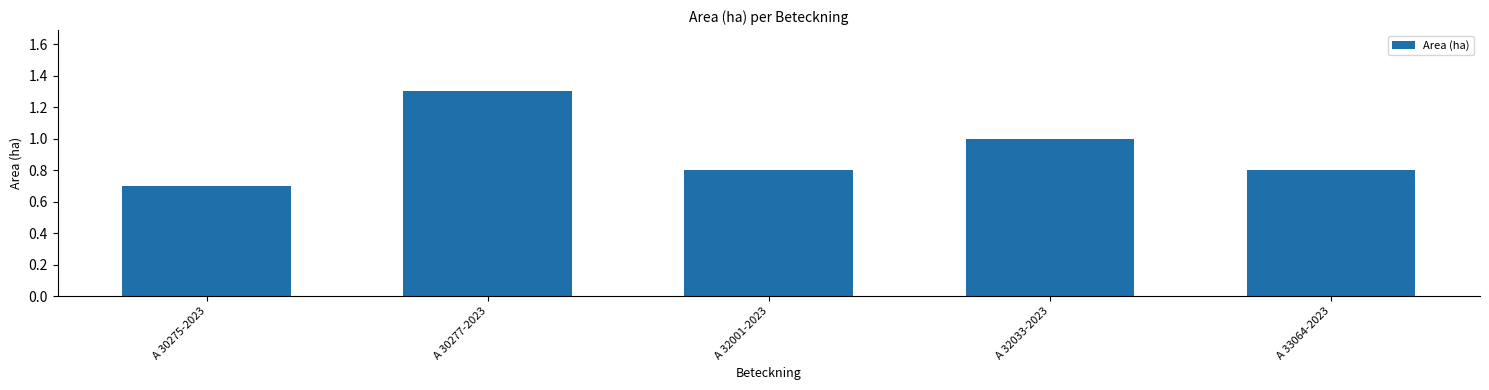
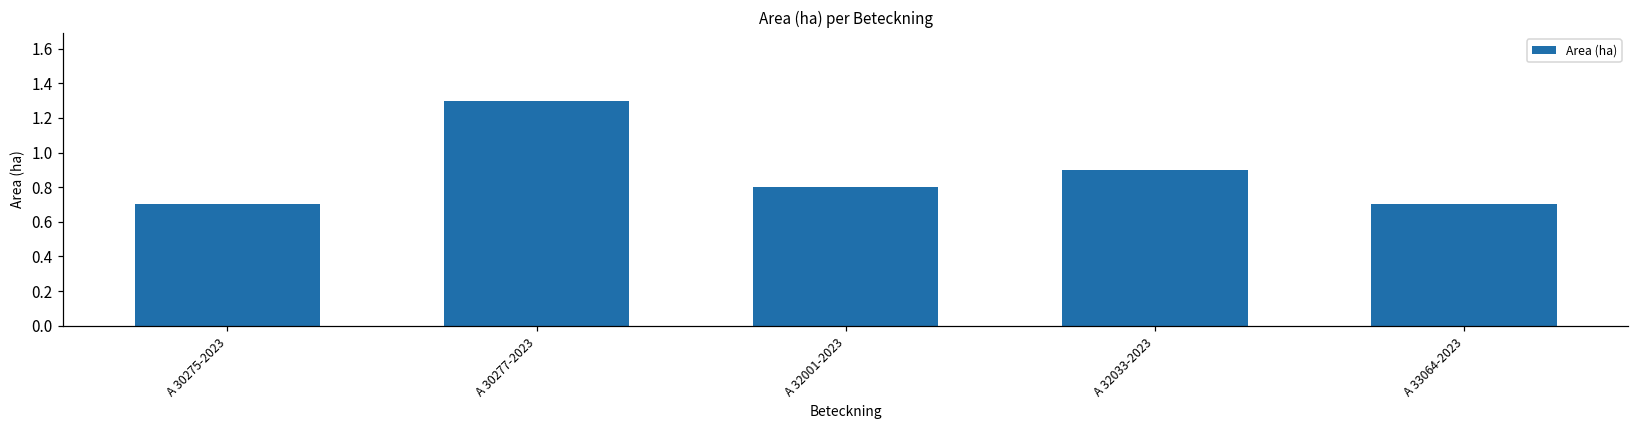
A 32033-2023: 1.0 -> 0.9
A 33064-2023: 0.8 -> 0.7
